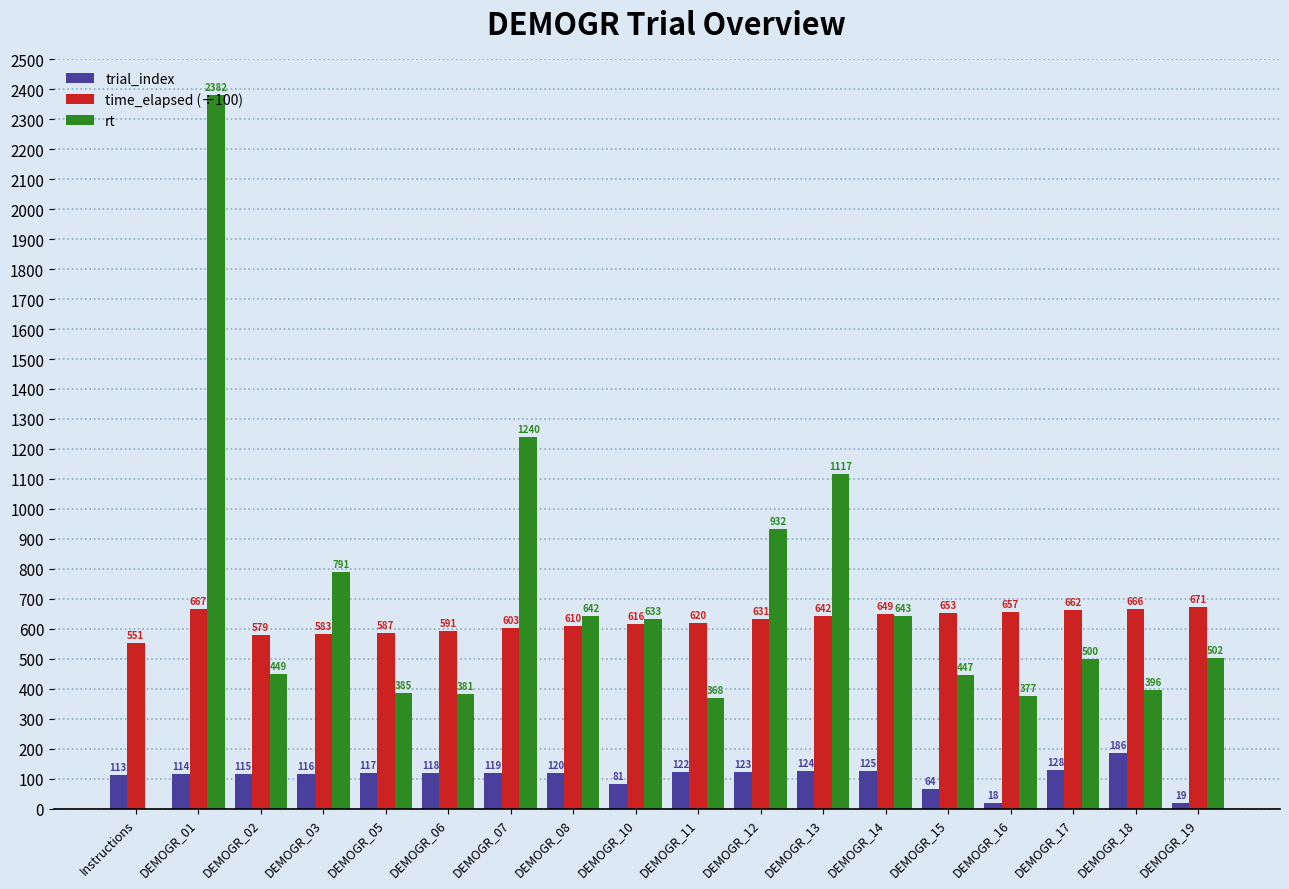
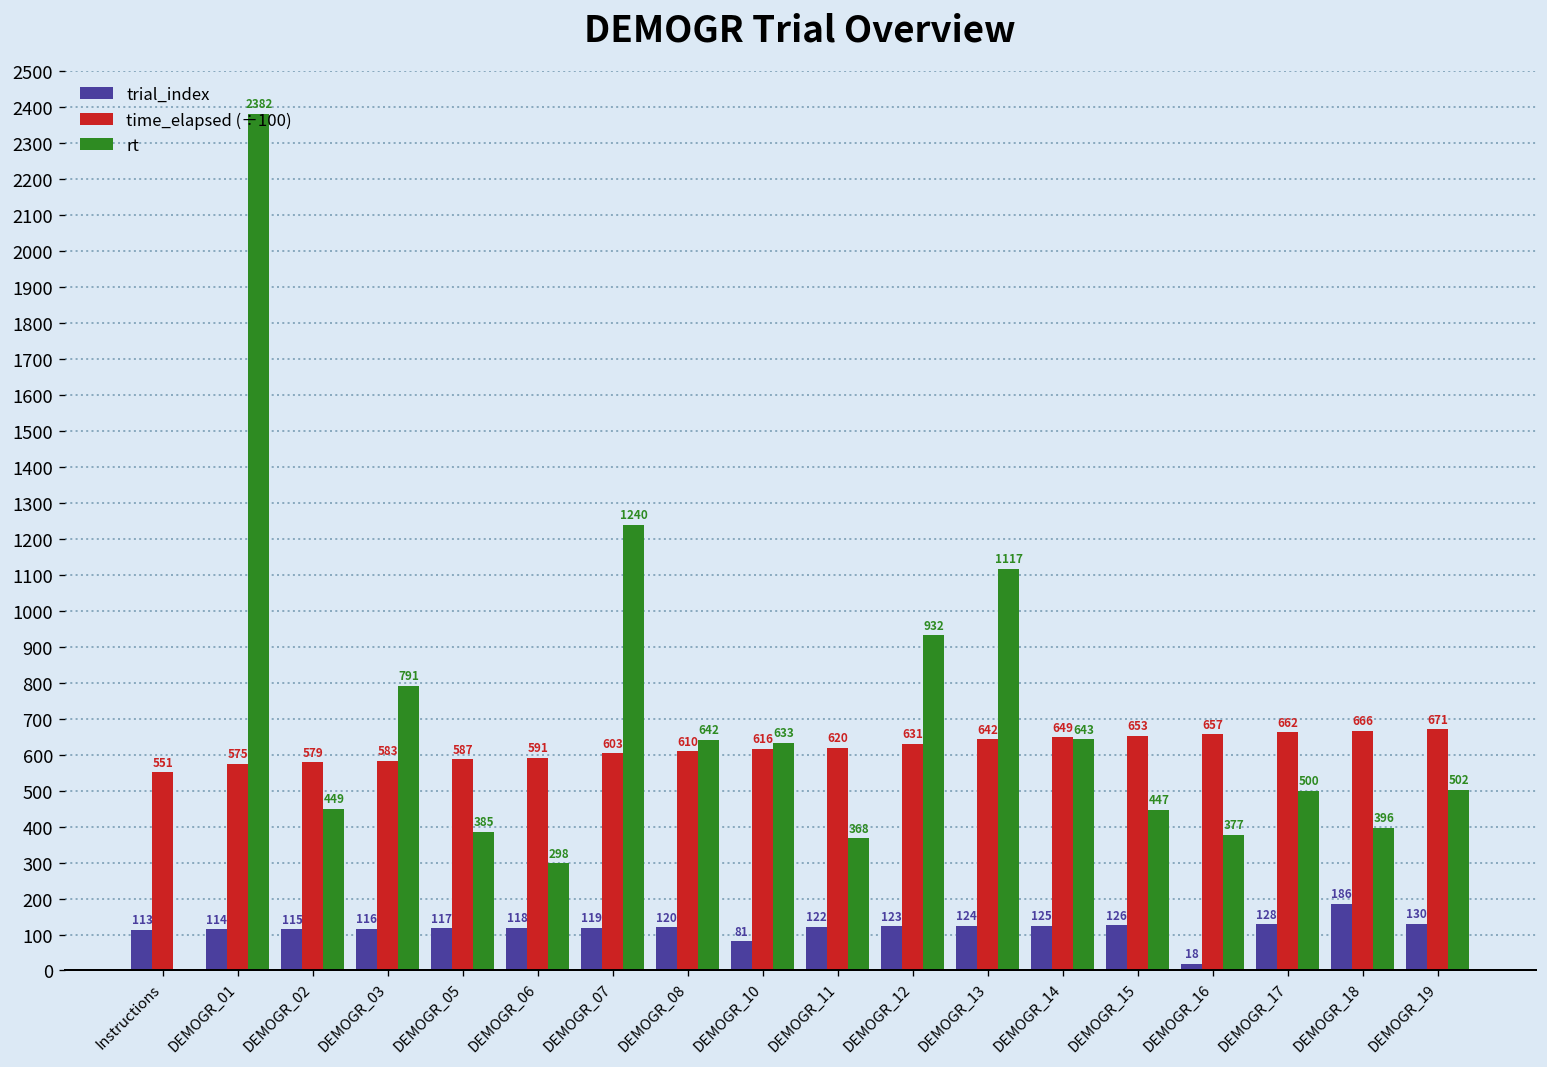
time_elapsed (÷100), DEMOGR_01: 667 -> 575
rt, DEMOGR_06: 381 -> 298
trial_index, DEMOGR_15: 64 -> 126
trial_index, DEMOGR_19: 19 -> 130
